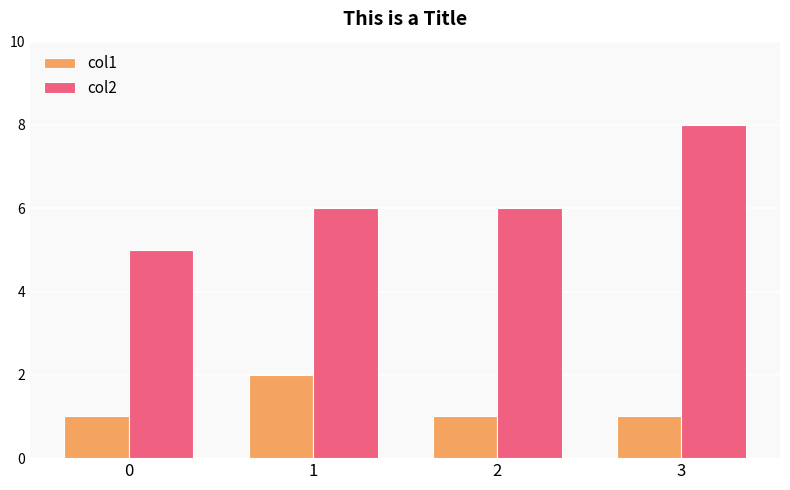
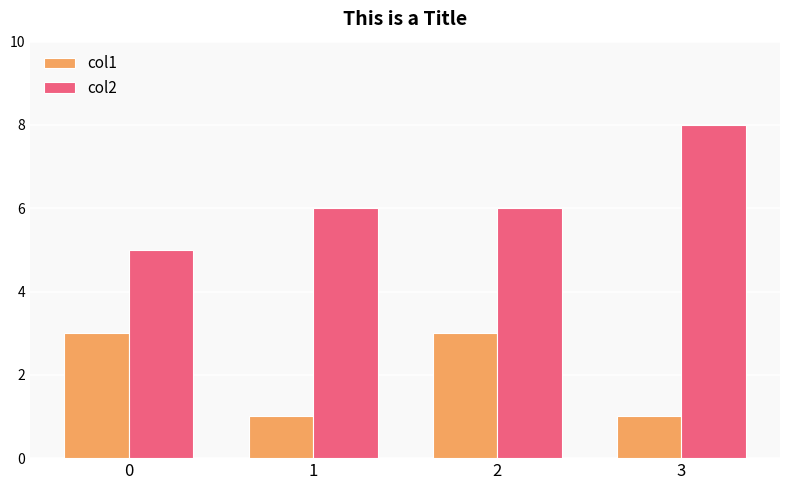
col1, 0: 1 -> 3
col1, 1: 2 -> 1
col1, 2: 1 -> 3
